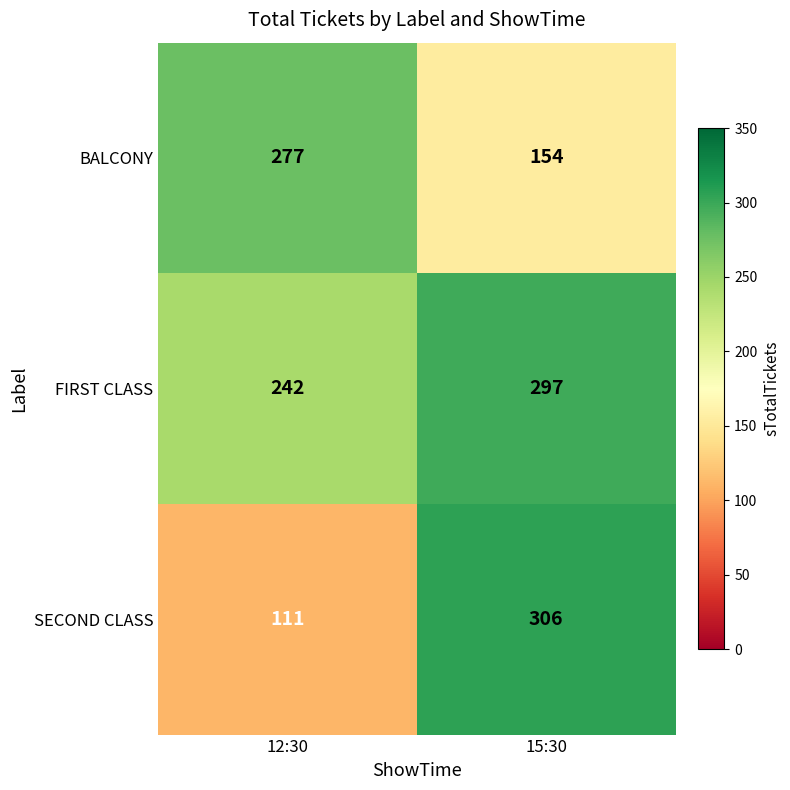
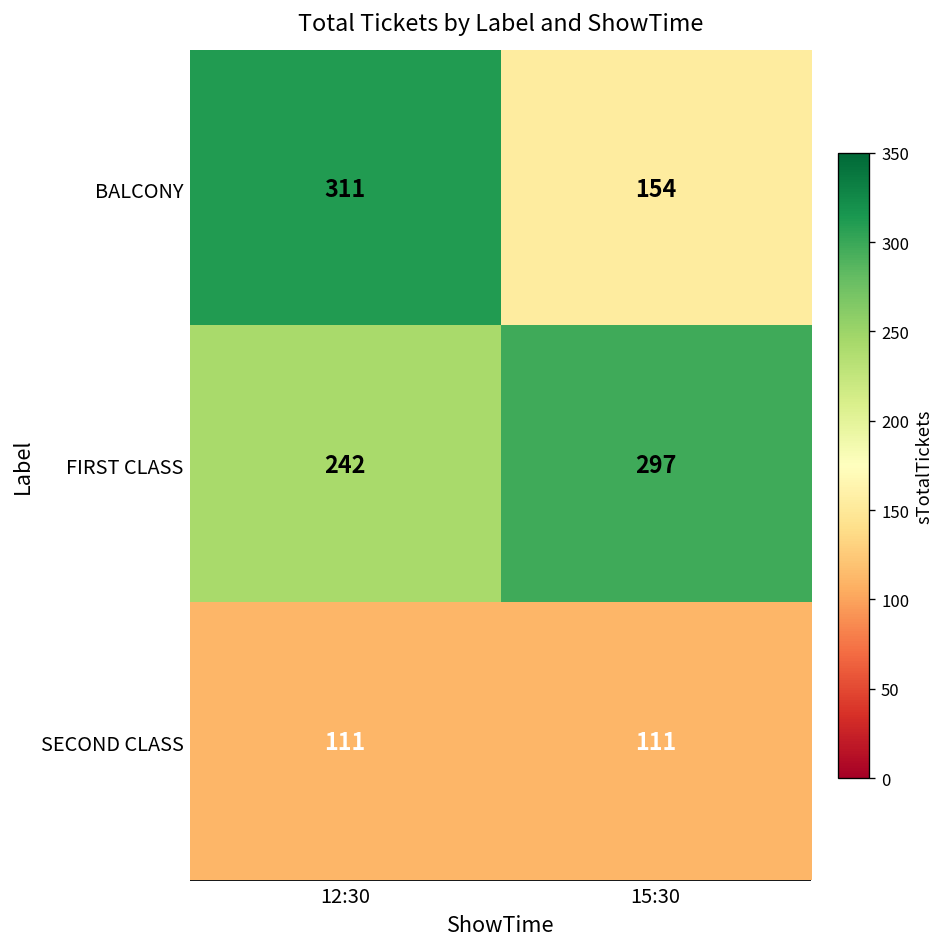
BALCONY, 12:30: 277 -> 311
SECOND CLASS, 15:30: 306 -> 111
